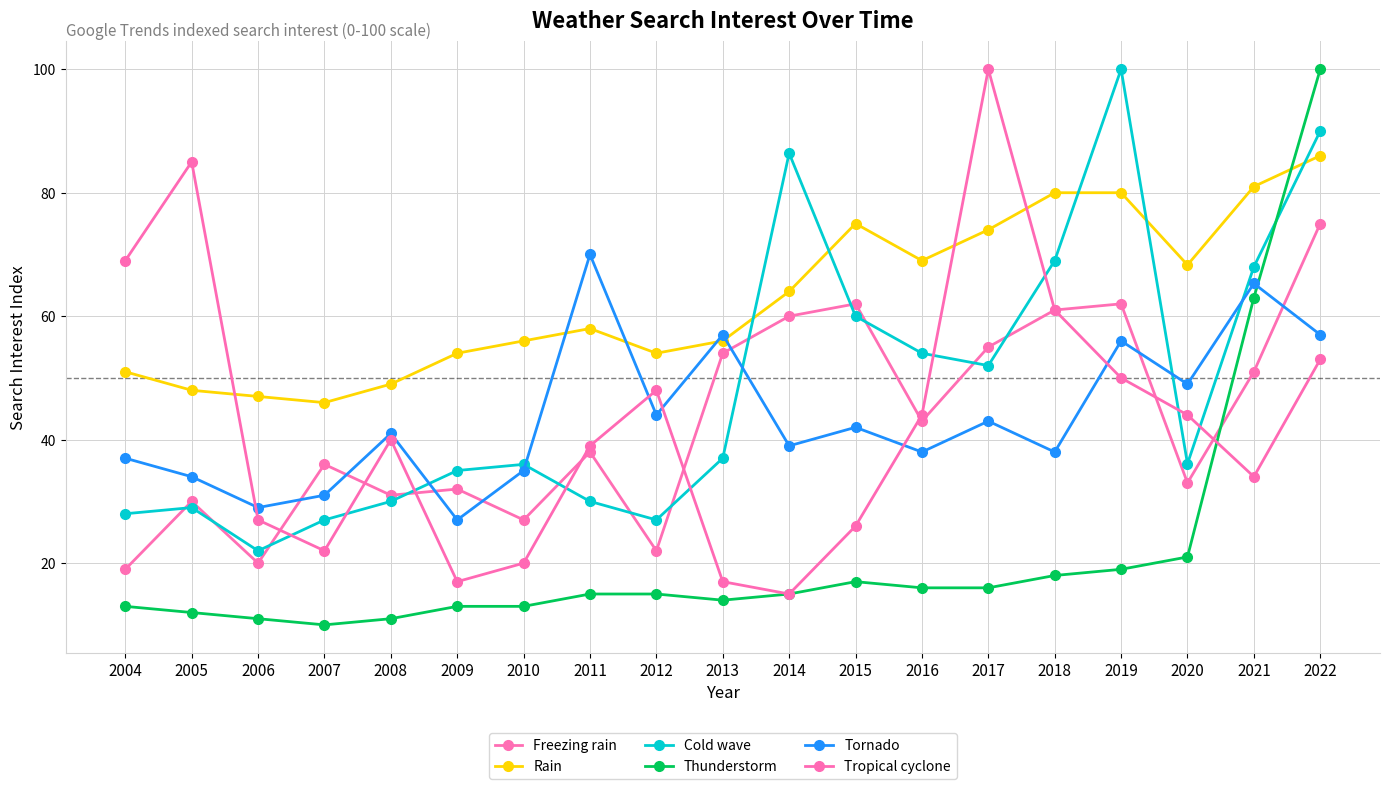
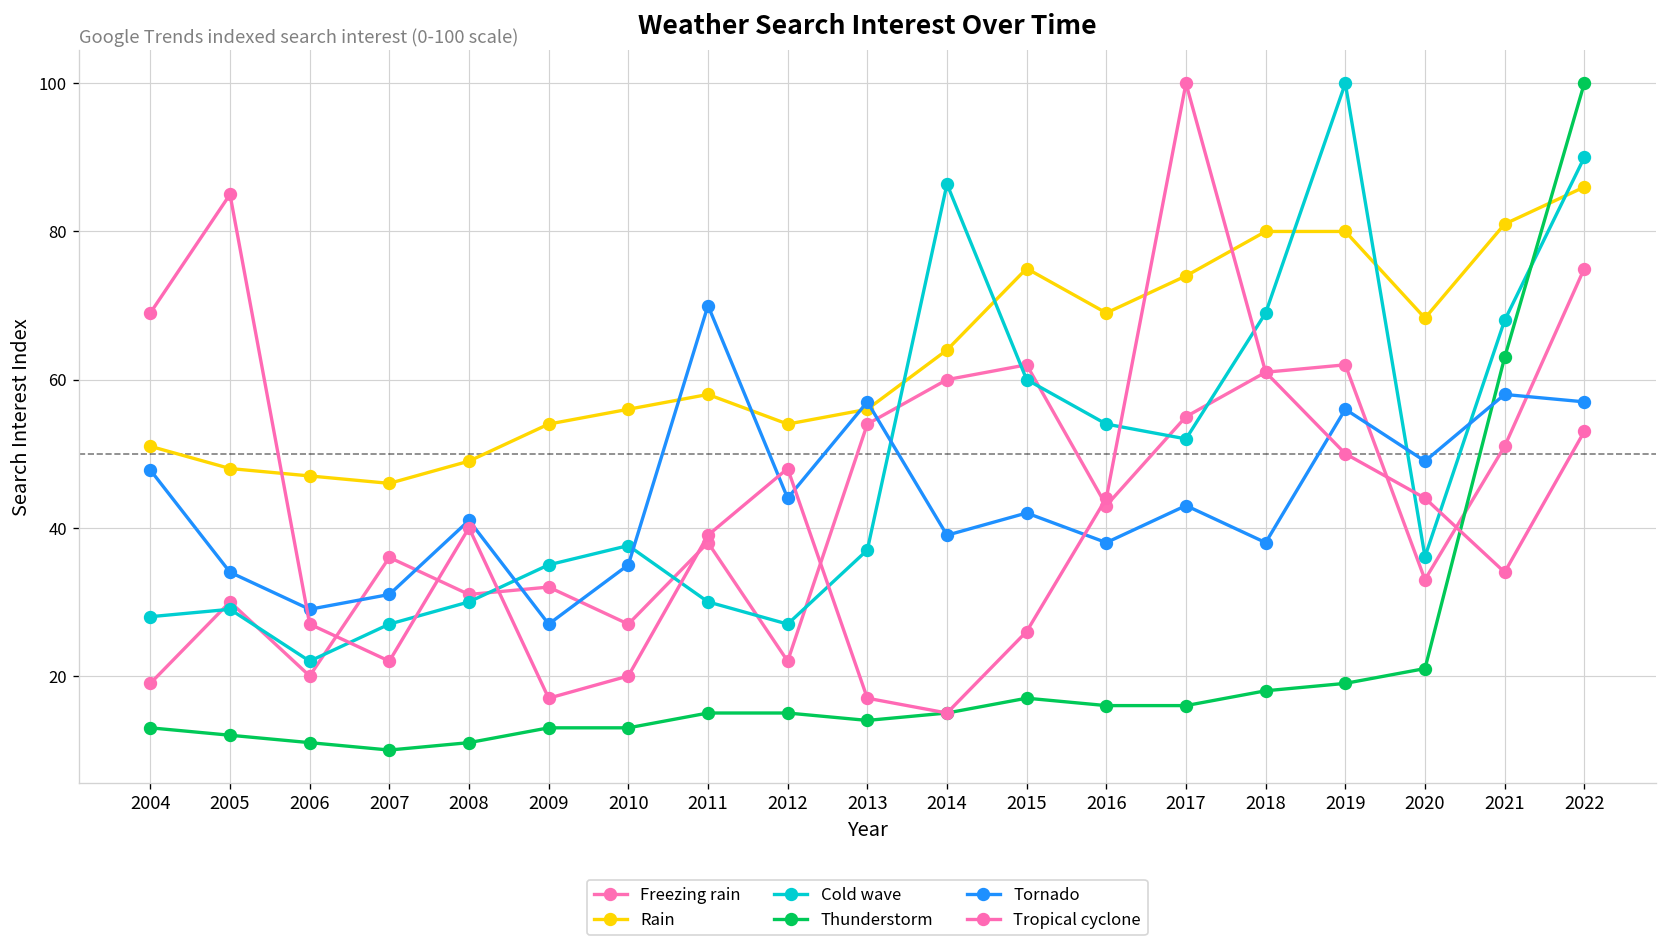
Tornado, 2004: 37 -> 48
Cold wave, 2010: 36 -> 38
Tornado, 2021: 65 -> 58
